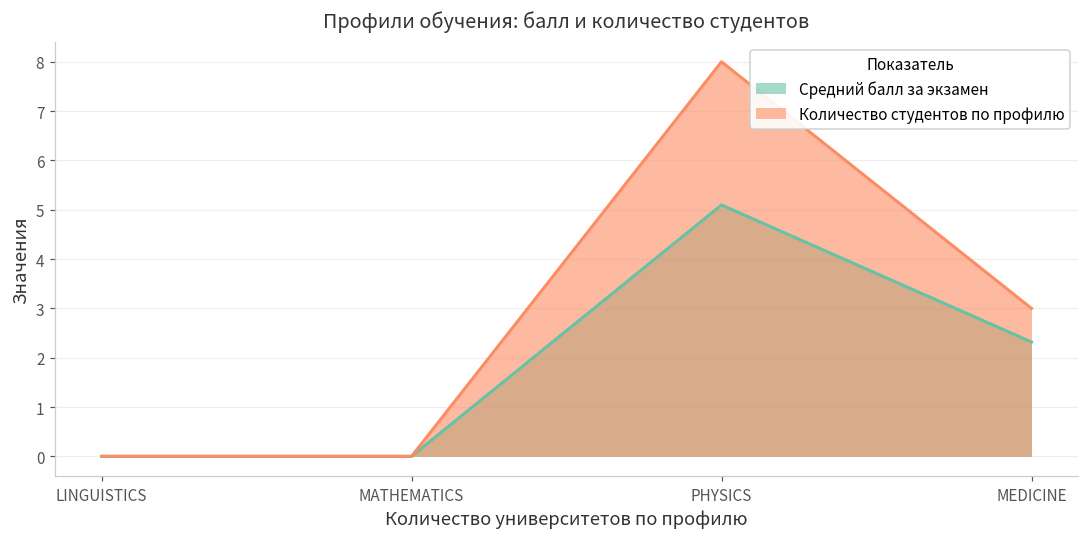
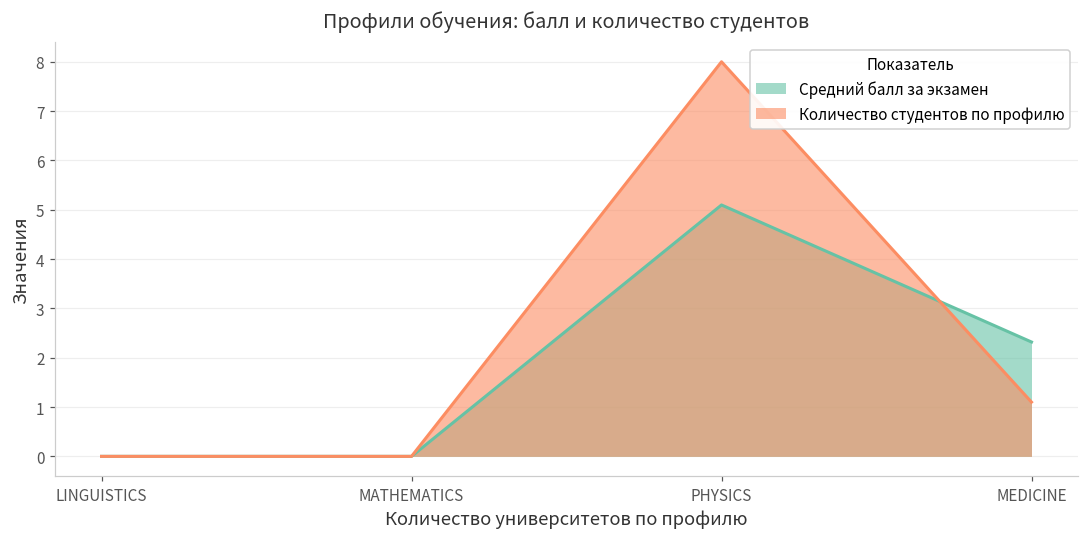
Количество студентов по профилю, MEDICINE: 3.0 -> 1.1
